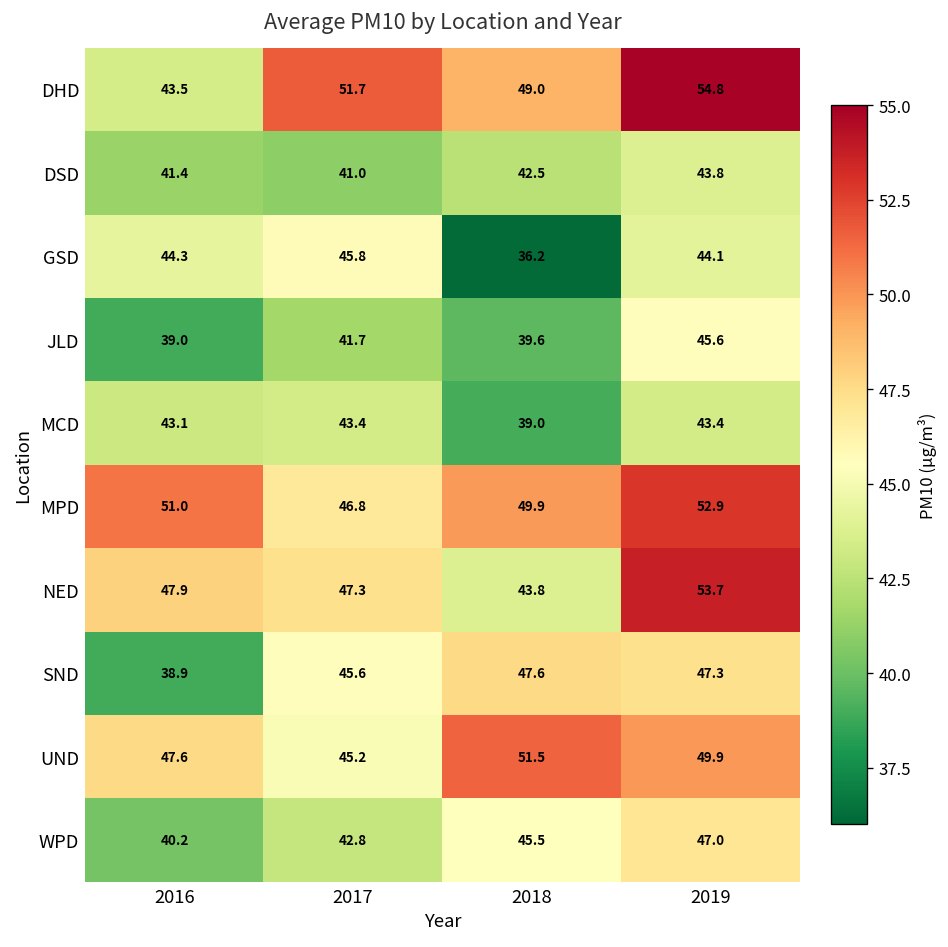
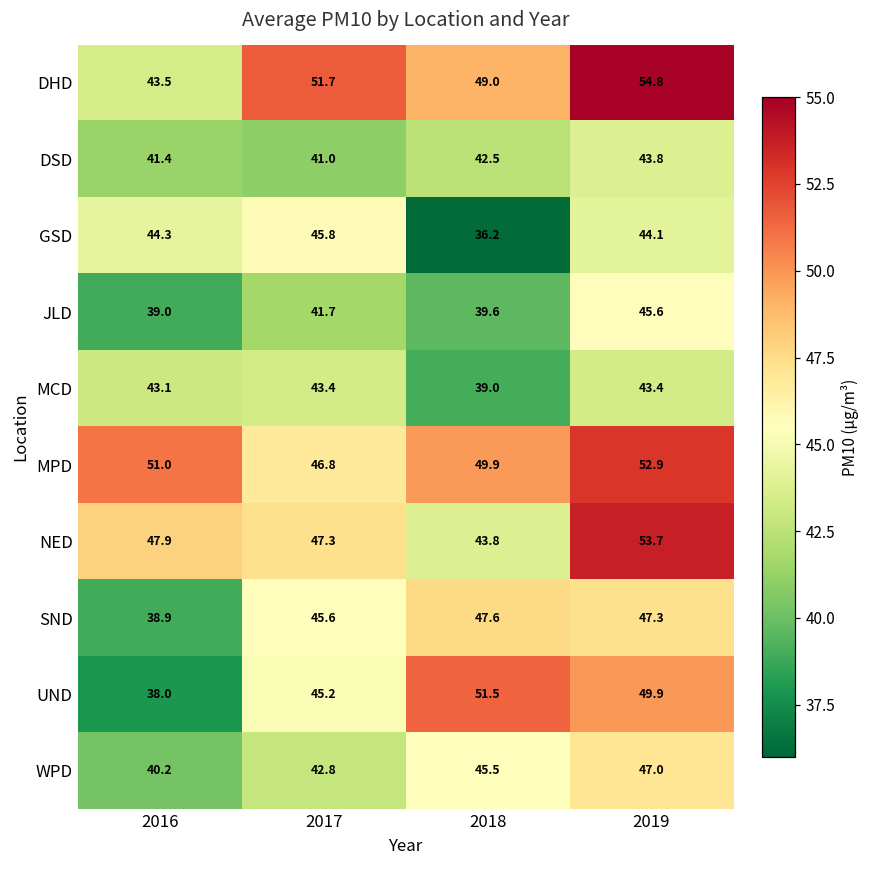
UND, 2016: 47.6 -> 38.0
